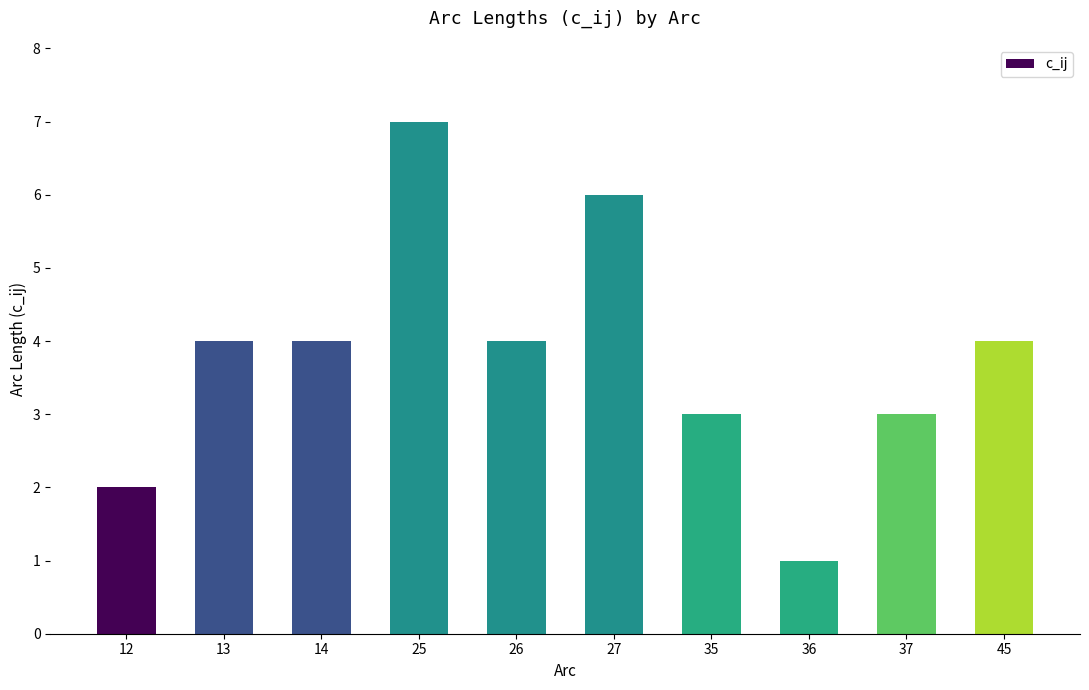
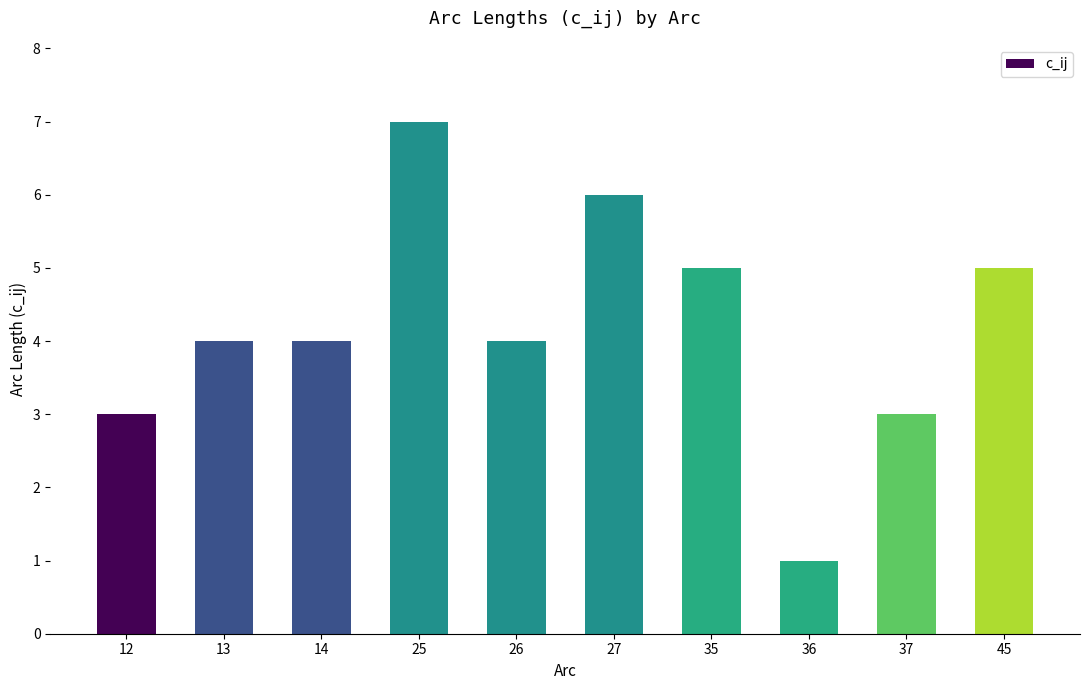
12: 2 -> 3
35: 3 -> 5
45: 4 -> 5
